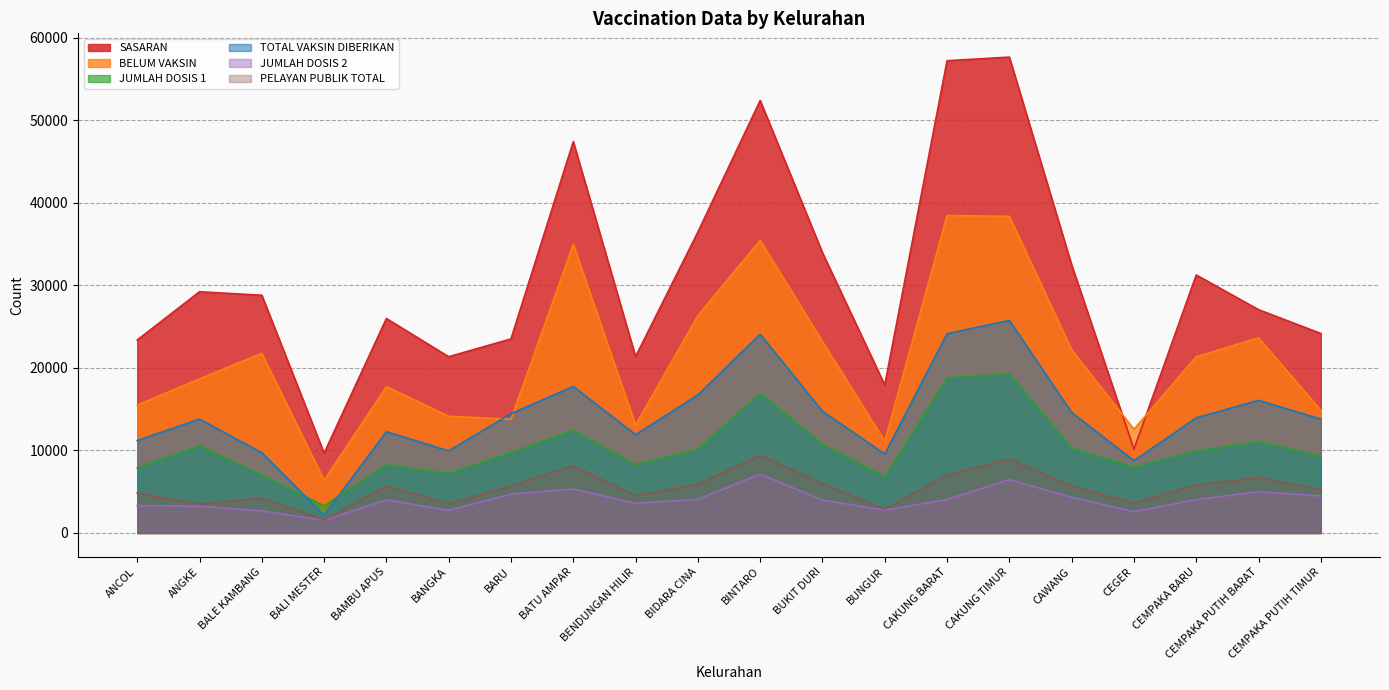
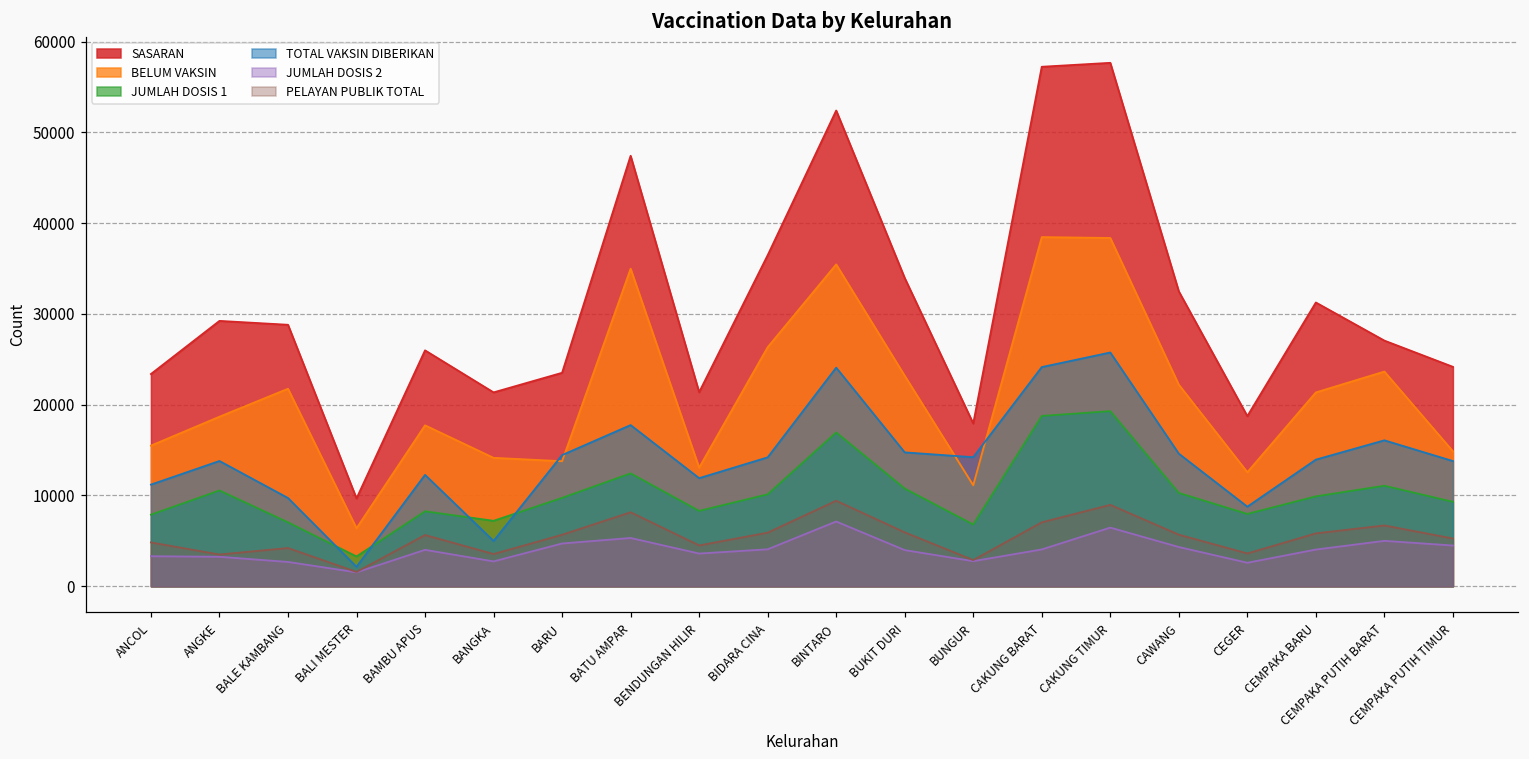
TOTAL VAKSIN DIBERIKAN, BANGKA: 10000 -> 5000
TOTAL VAKSIN DIBERIKAN, BIDARA CINA: 17000 -> 14000
TOTAL VAKSIN DIBERIKAN, BUNGUR: 10000 -> 14000
SASARAN, CEGER: 10000 -> 19000
